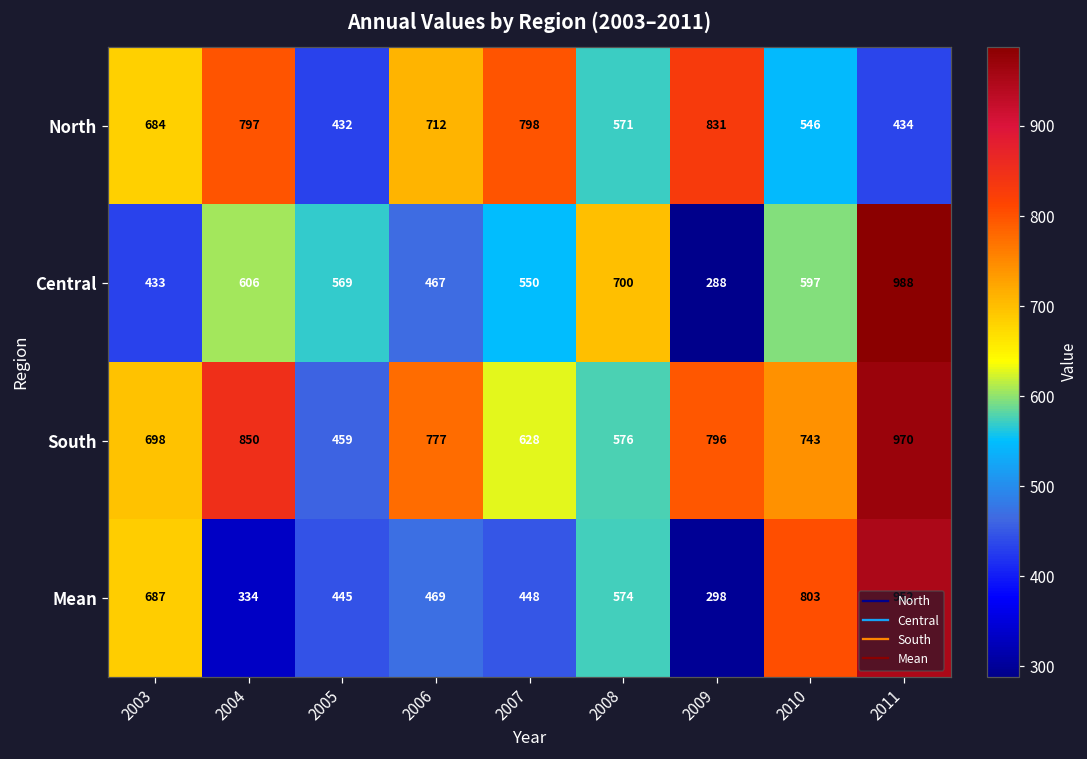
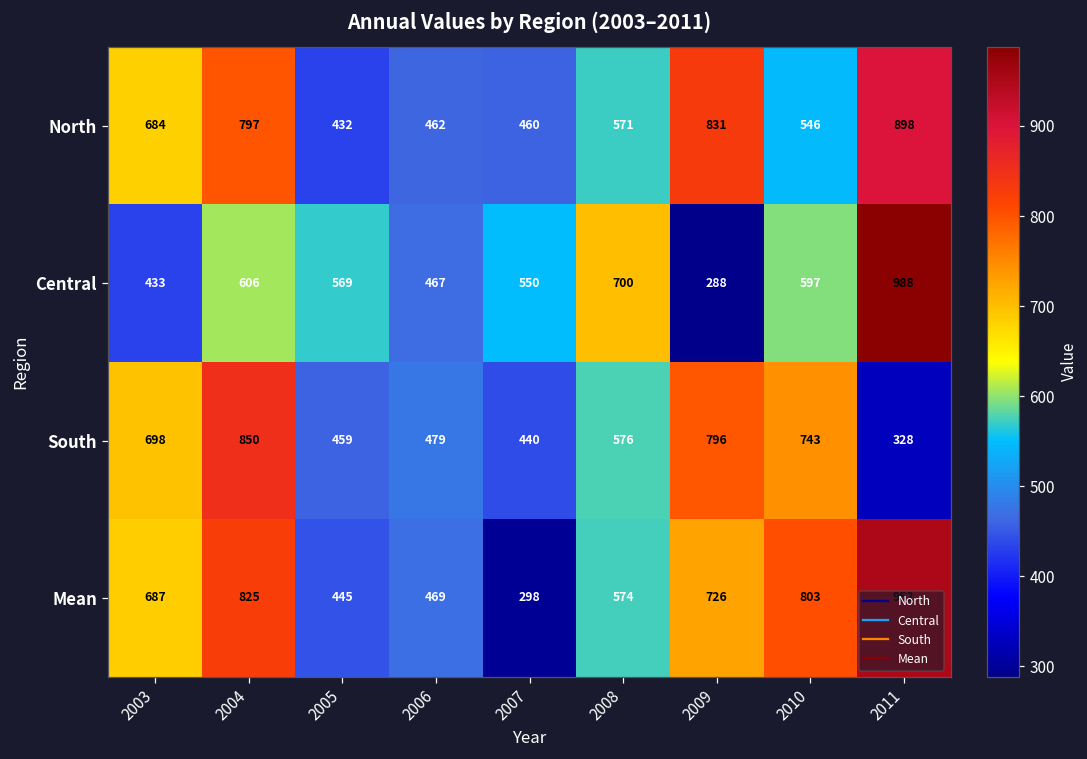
North, 2006: 712 -> 462
North, 2007: 798 -> 460
North, 2011: 434 -> 898
South, 2006: 777 -> 479
South, 2007: 628 -> 440
South, 2011: 970 -> 328
Mean, 2004: 334 -> 825
Mean, 2007: 448 -> 298
Mean, 2009: 298 -> 726
